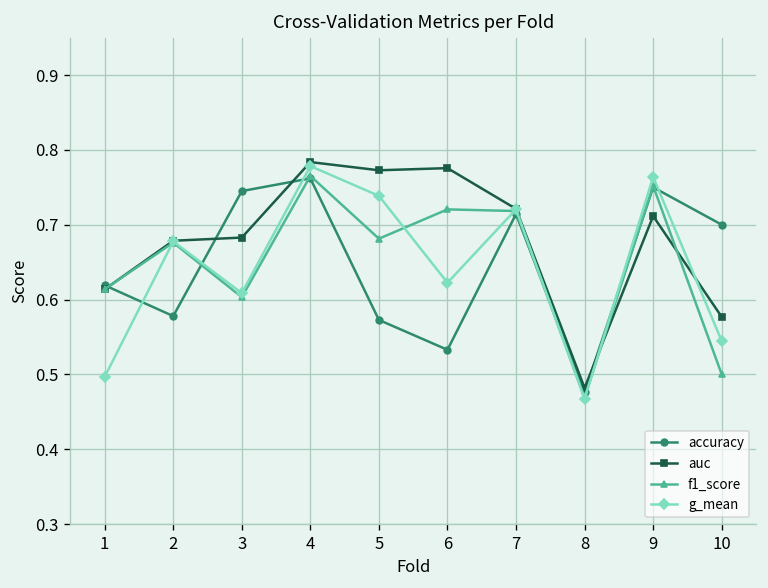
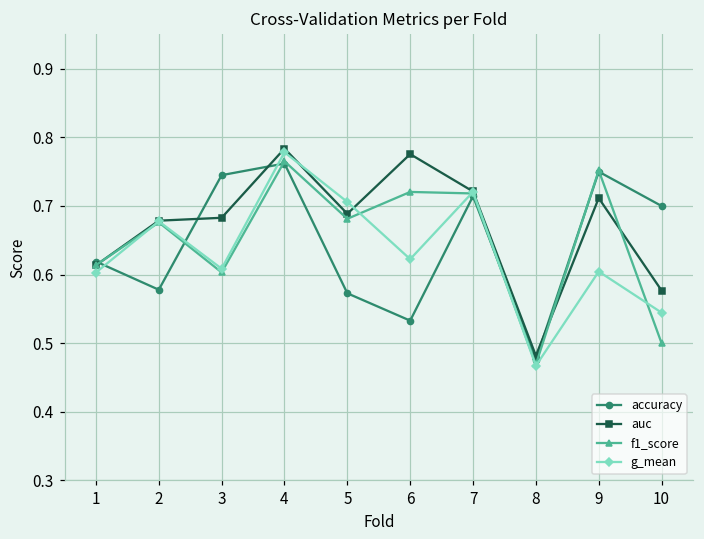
g_mean, 1: 0.50 -> 0.60
auc, 5: 0.77 -> 0.69
g_mean, 5: 0.74 -> 0.71
g_mean, 9: 0.76 -> 0.60
